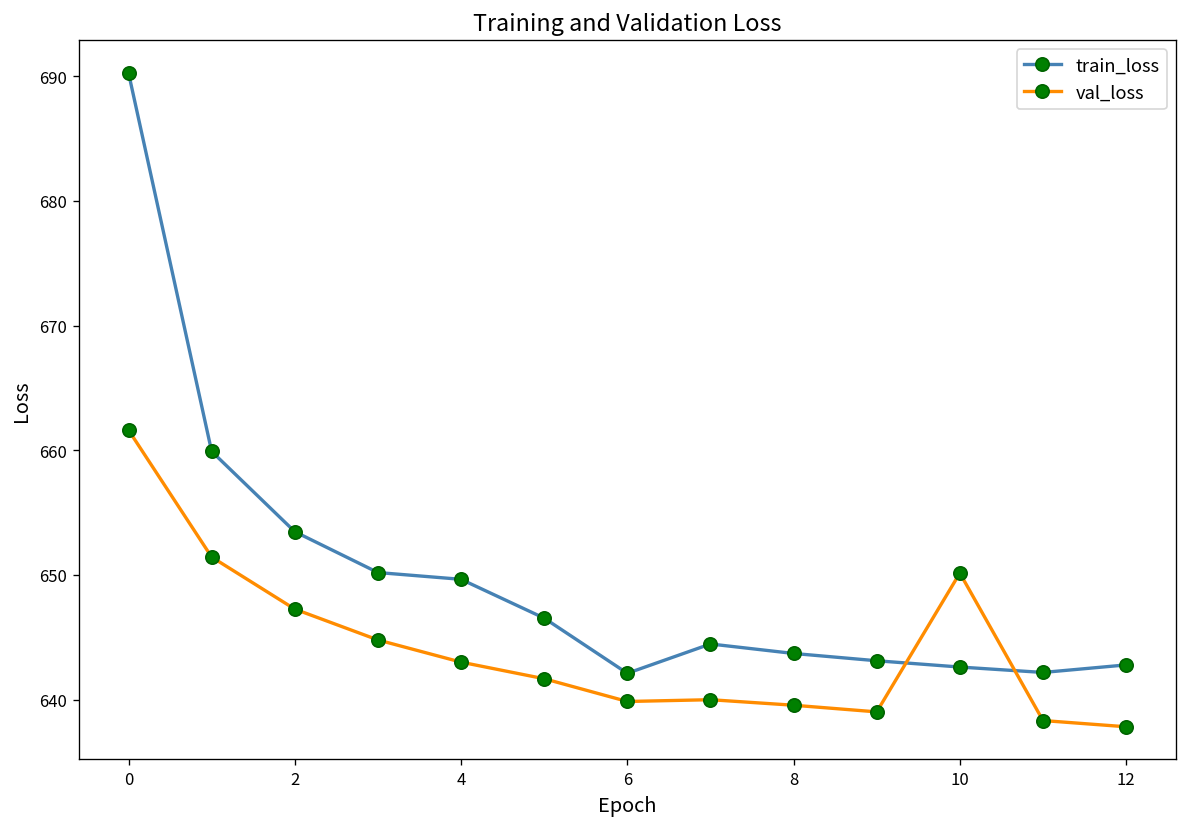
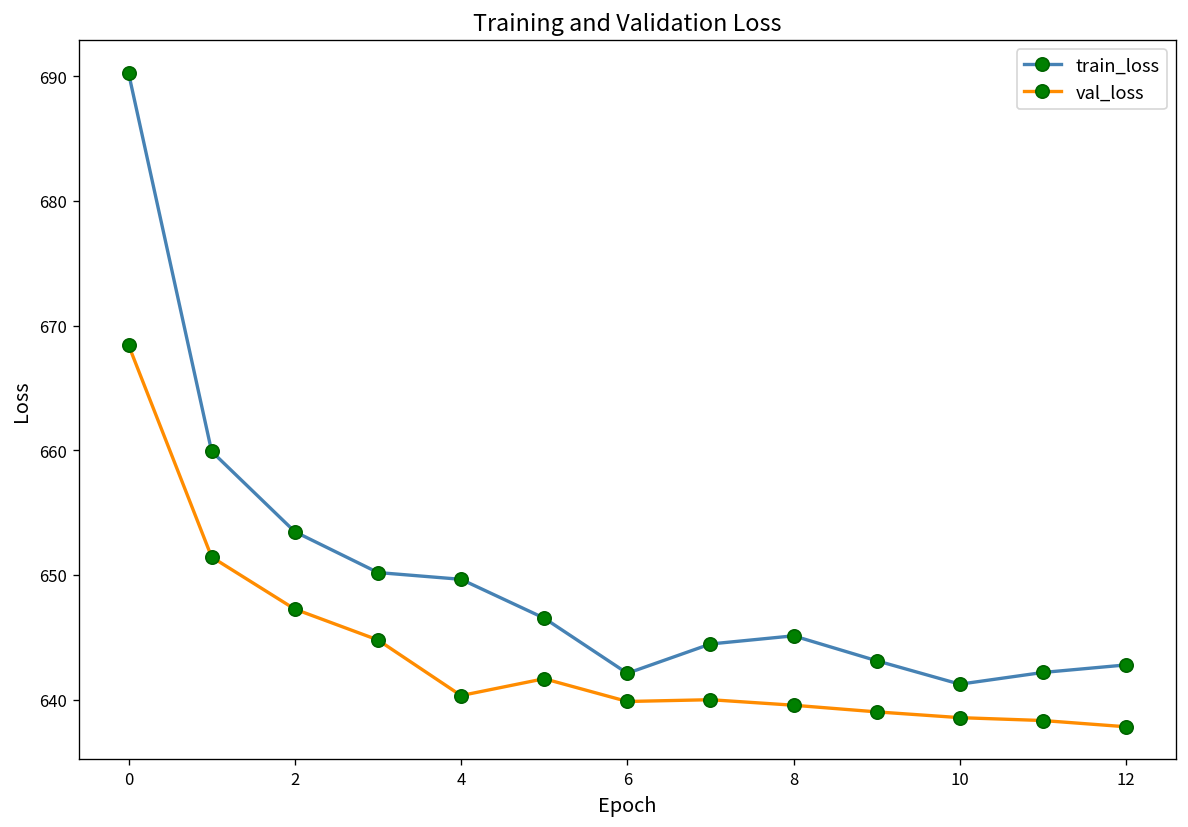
val_loss, 0: 661.6 -> 668.4
val_loss, 4: 643.0 -> 640.3
train_loss, 8: 643.7 -> 645.1
train_loss, 10: 642.6 -> 641.2
val_loss, 10: 650.1 -> 638.6
